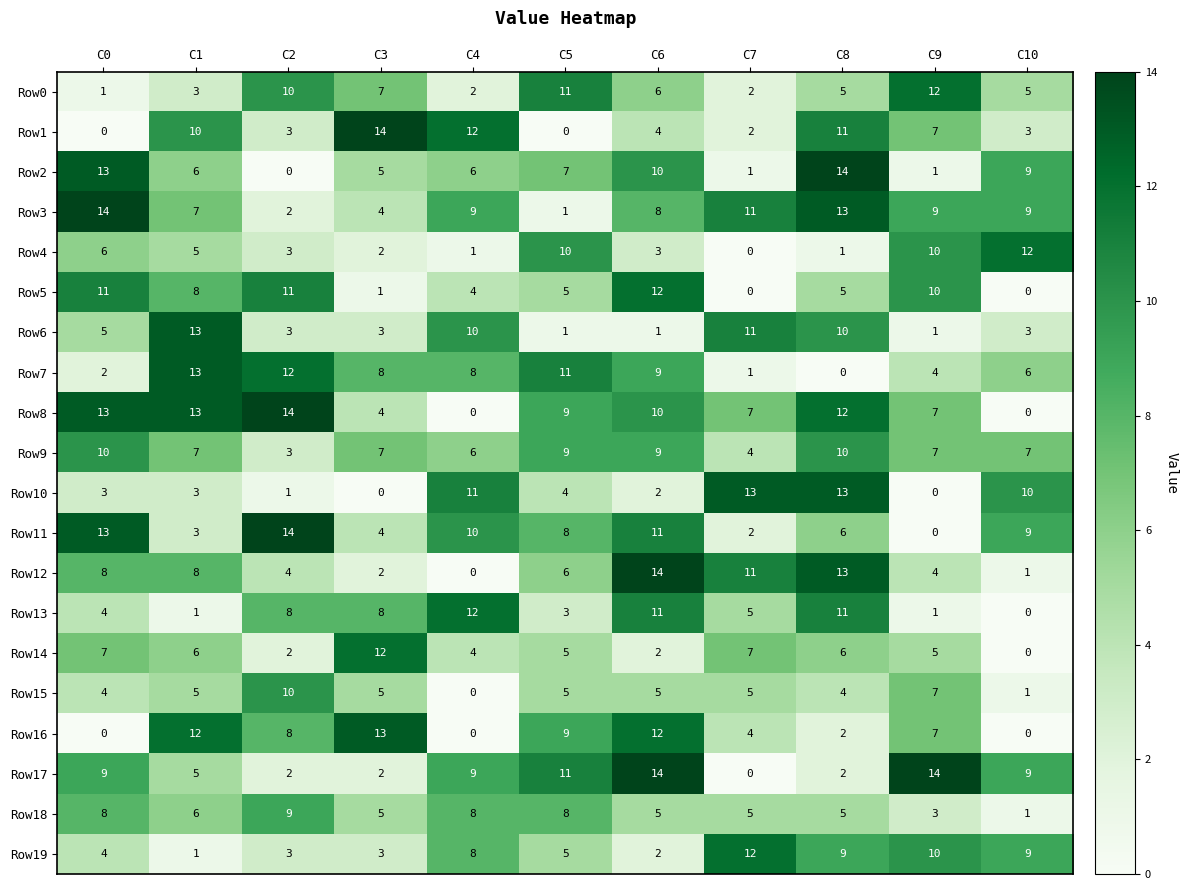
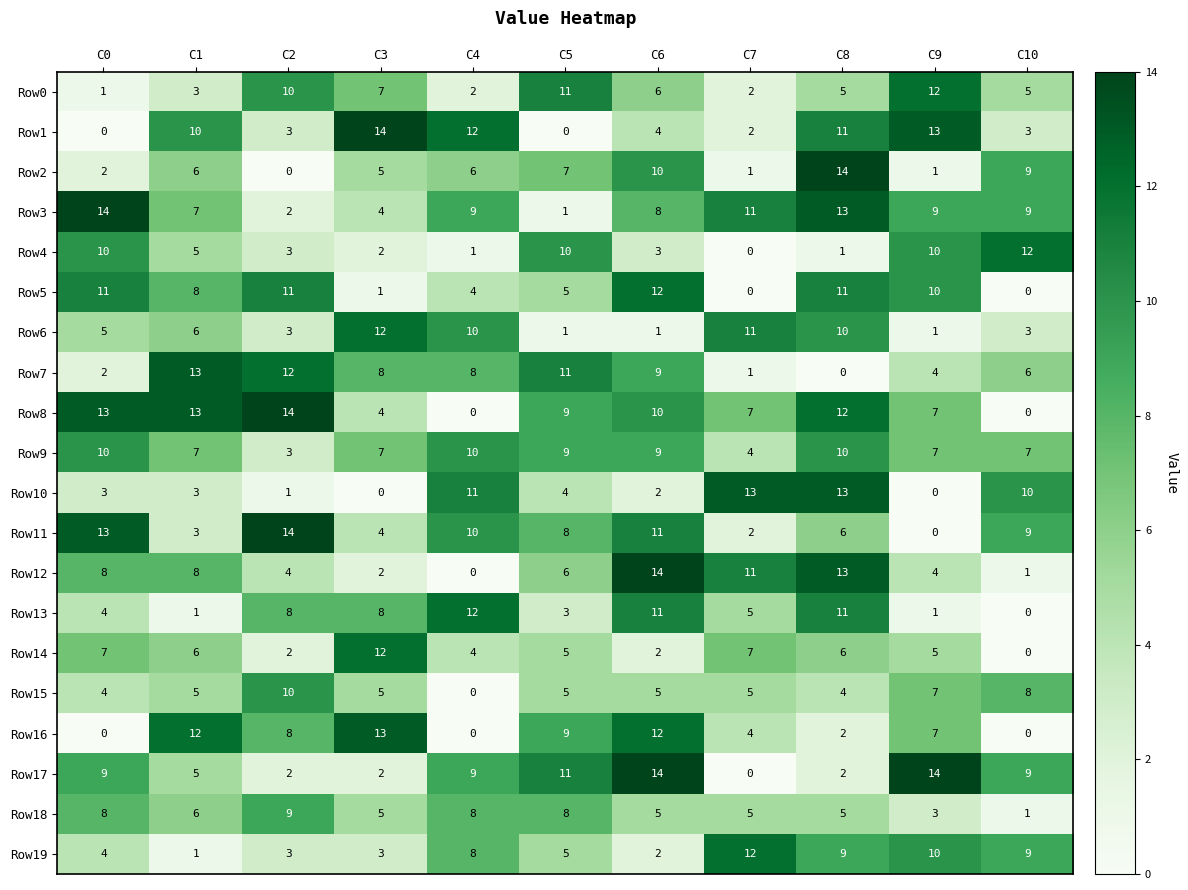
Row1, C9: 7 -> 13
Row2, C0: 13 -> 2
Row4, C0: 6 -> 10
Row5, C8: 5 -> 11
Row6, C1: 13 -> 6
Row6, C3: 3 -> 12
Row9, C4: 6 -> 10
Row15, C10: 1 -> 8
